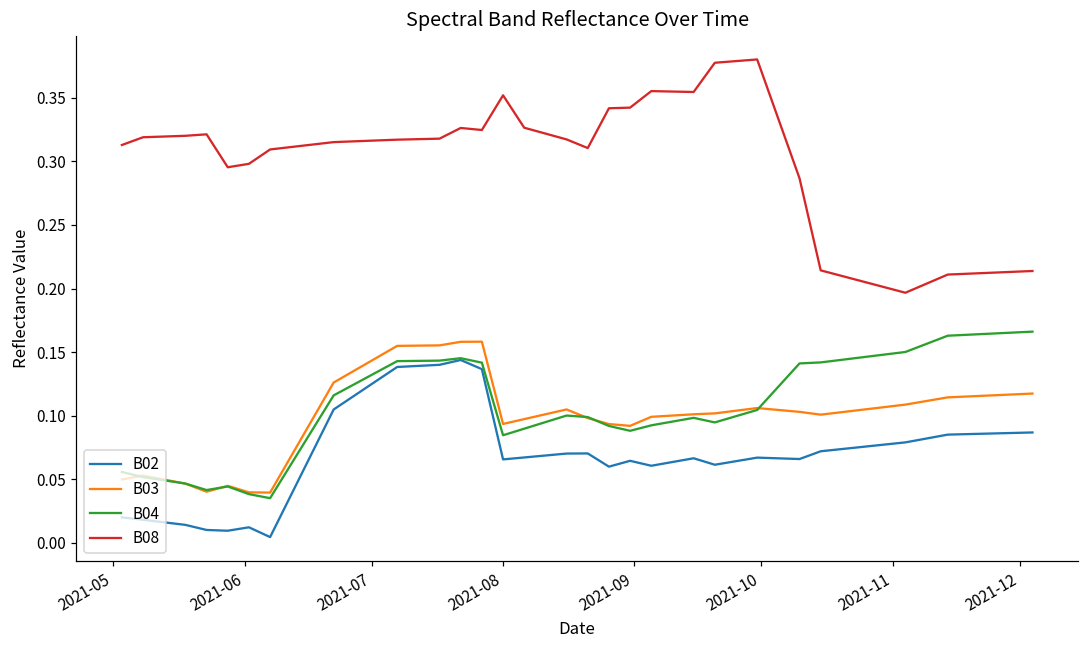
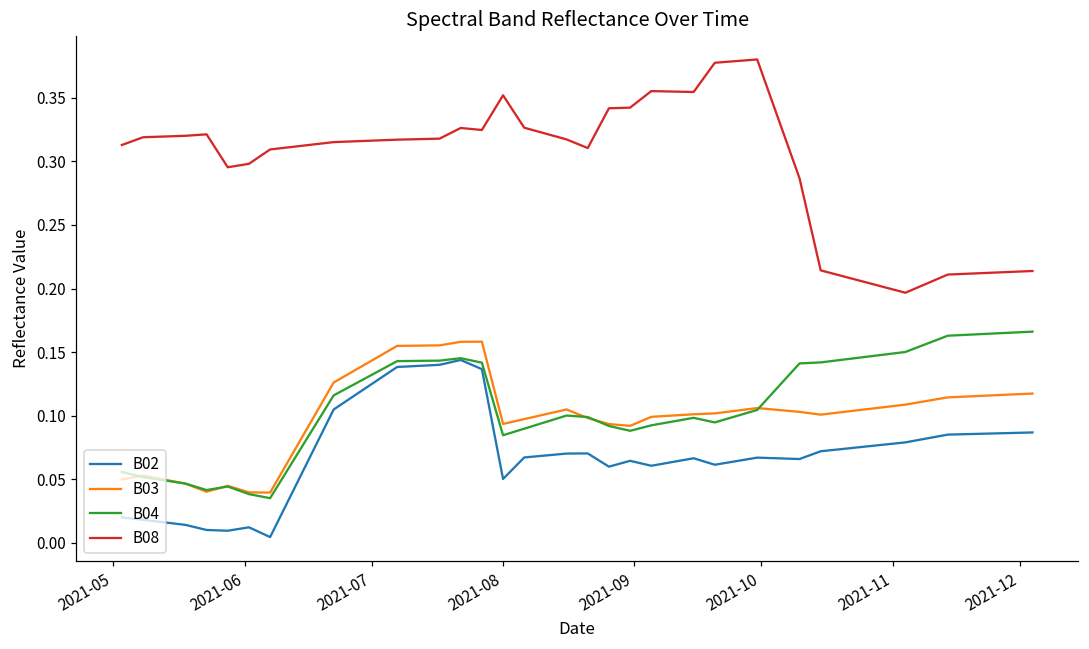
B02, 2021-08: 0.066 -> 0.050
